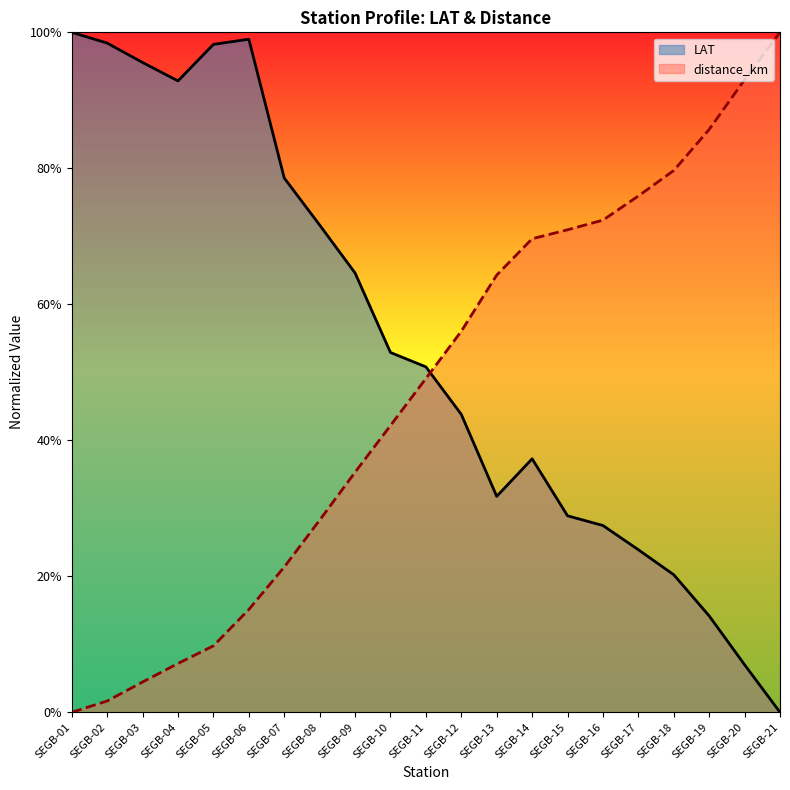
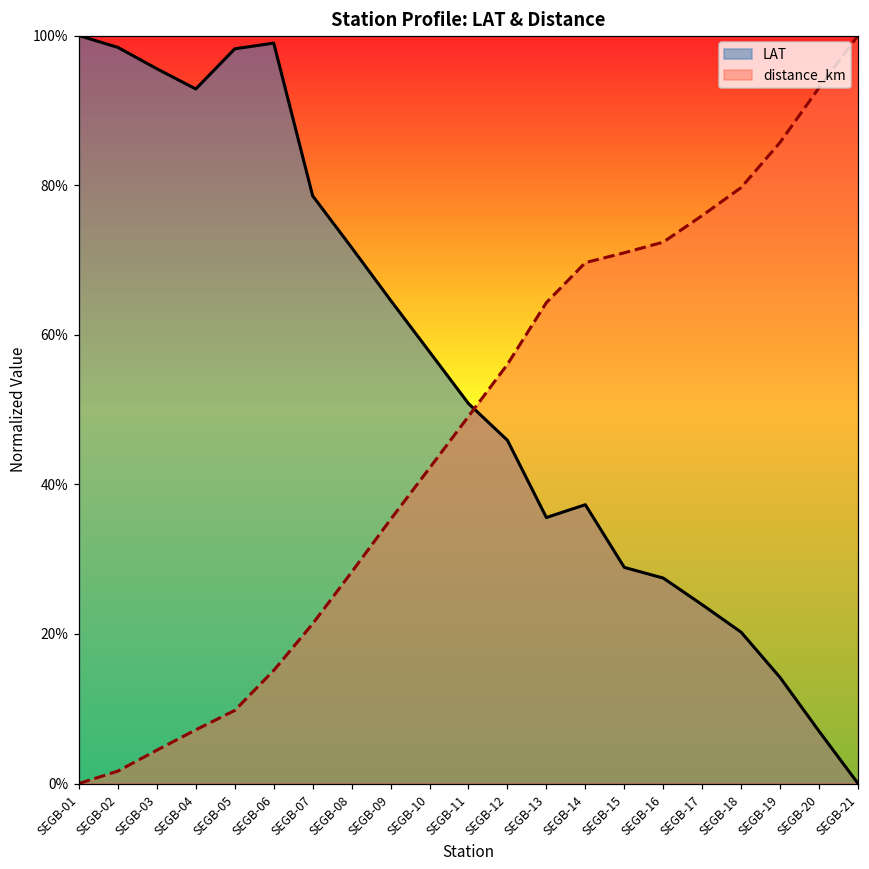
LAT, SEGB-10: 53% -> 58%
LAT, SEGB-12: 44% -> 46%
LAT, SEGB-13: 32% -> 36%
